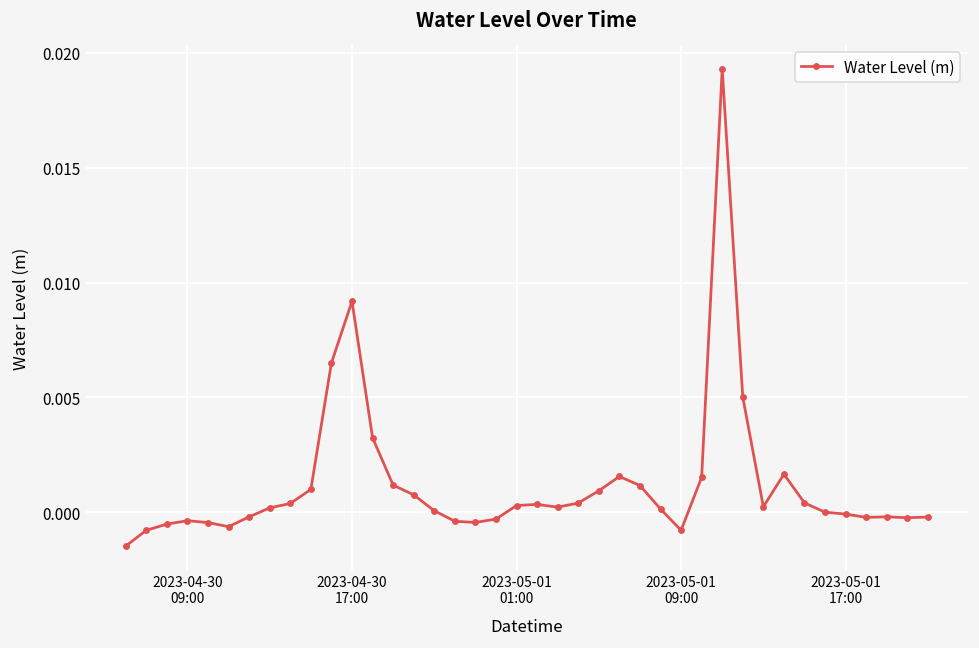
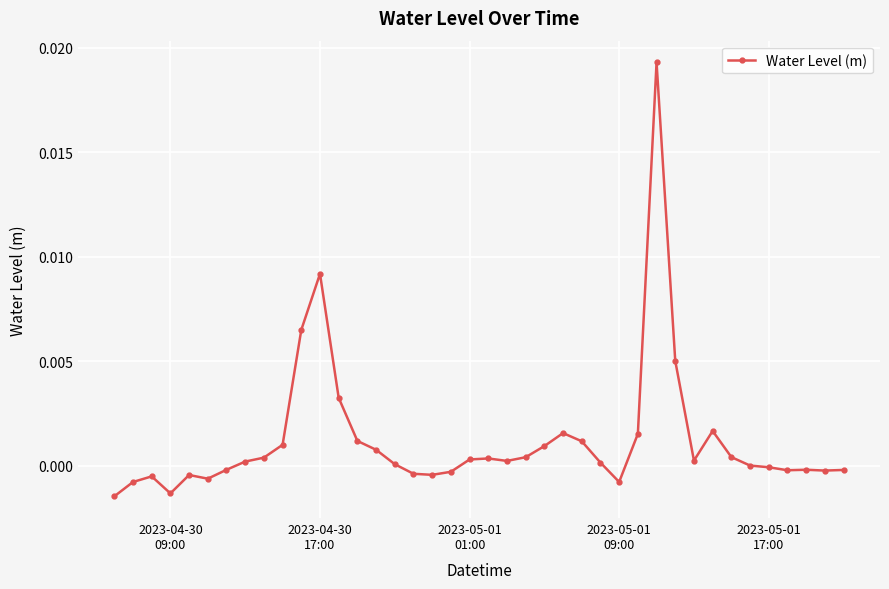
2023-04-30 09:00: -0.0004 -> -0.0013
